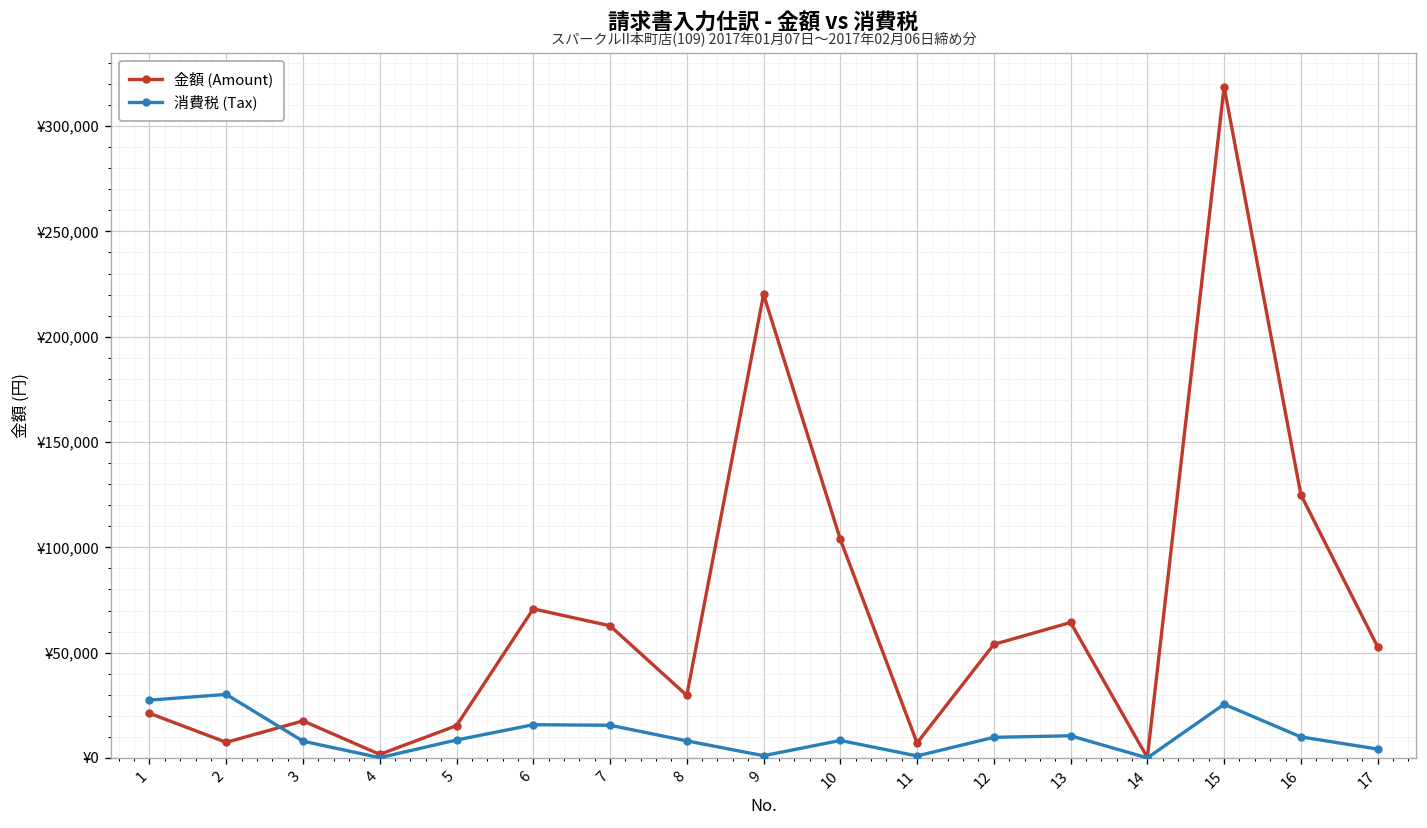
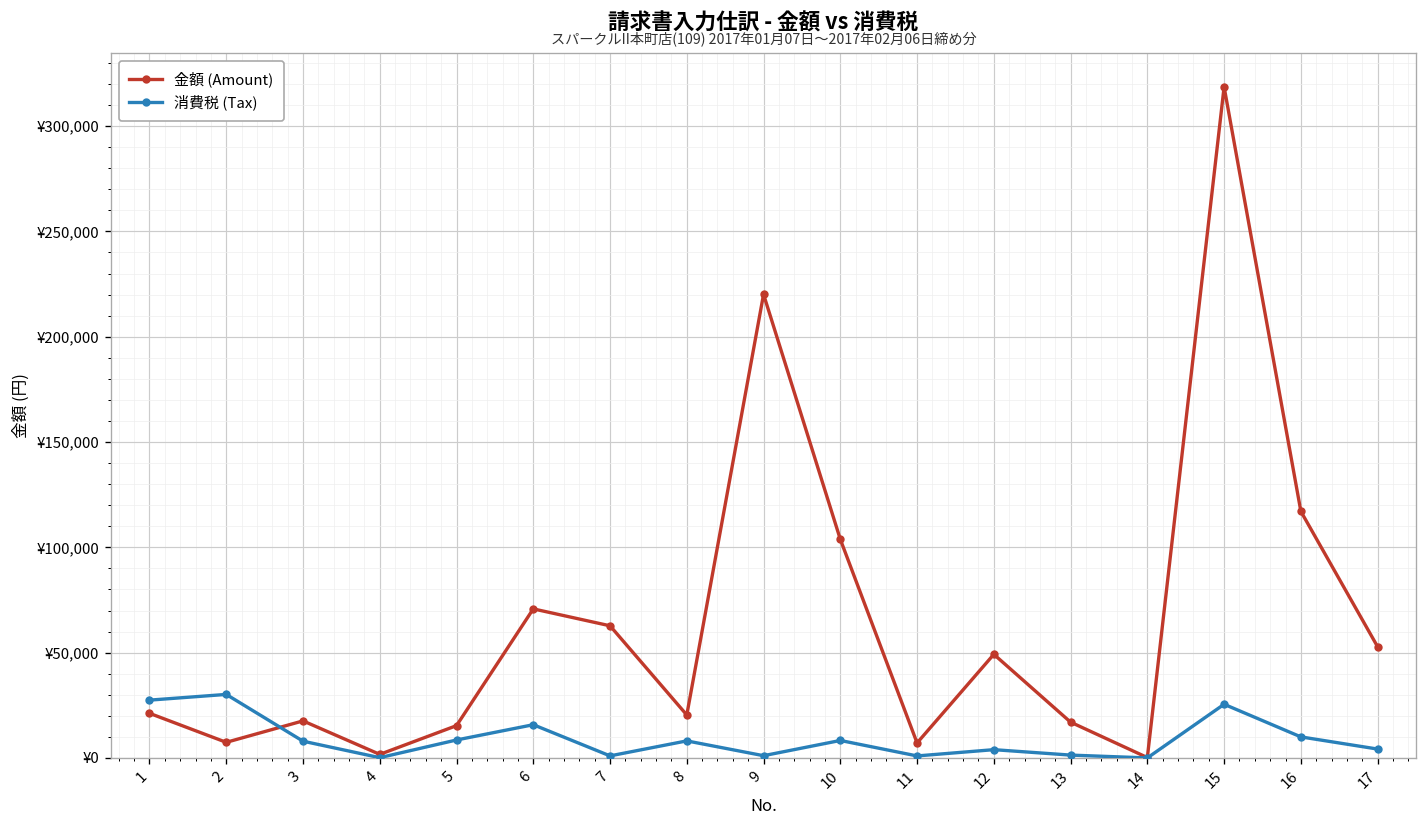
消費税 (Tax), 7: ¥16,000 -> ¥1,000
金額 (Amount), 8: ¥30,000 -> ¥20,000
金額 (Amount), 12: ¥54,000 -> ¥49,000
消費税 (Tax), 12: ¥10,000 -> ¥4,000
金額 (Amount), 13: ¥64,000 -> ¥17,000
消費税 (Tax), 13: ¥11,000 -> ¥1,000
金額 (Amount), 16: ¥125,000 -> ¥117,000
